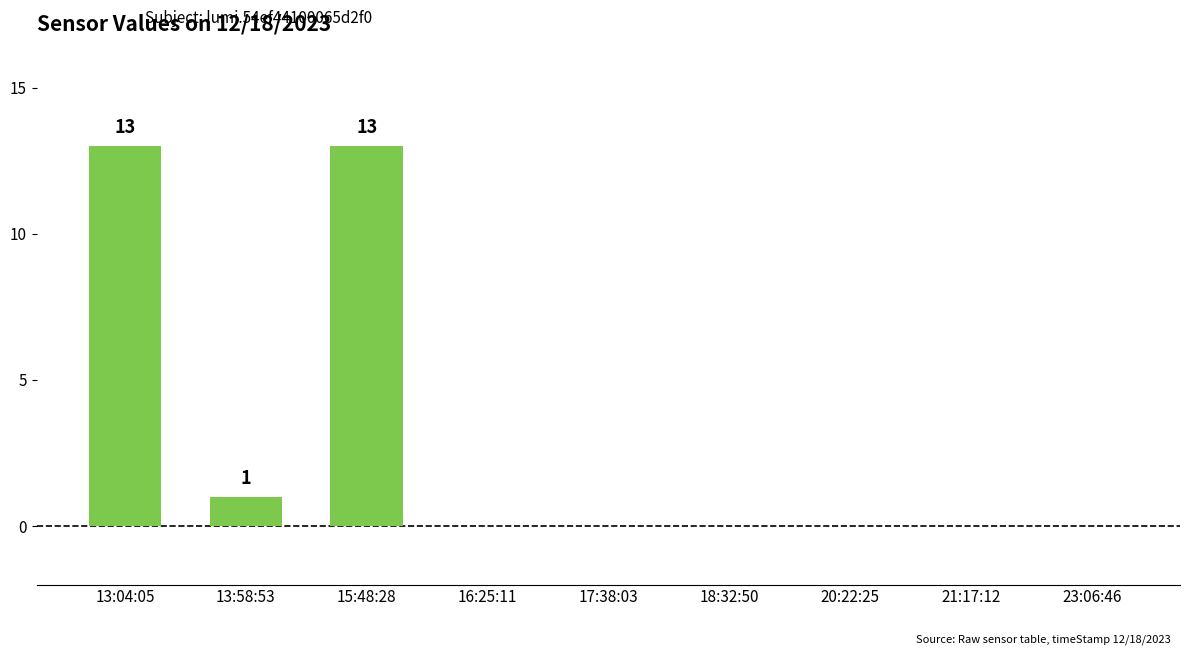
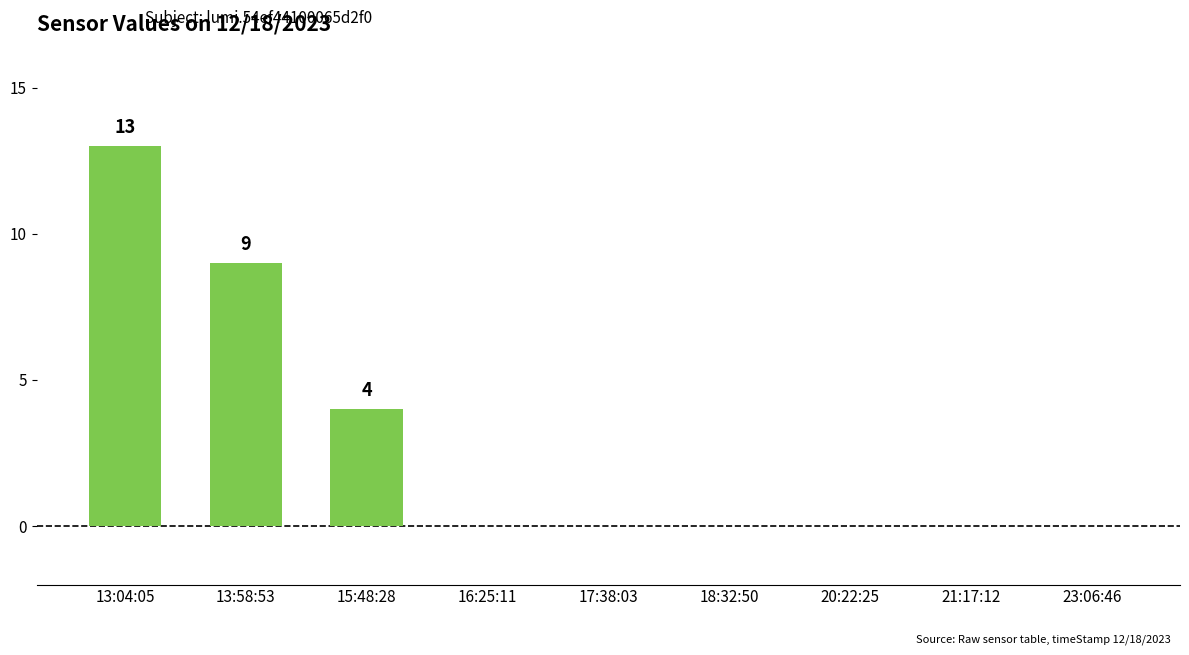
13:58:53: 1 -> 9
15:48:28: 13 -> 4
